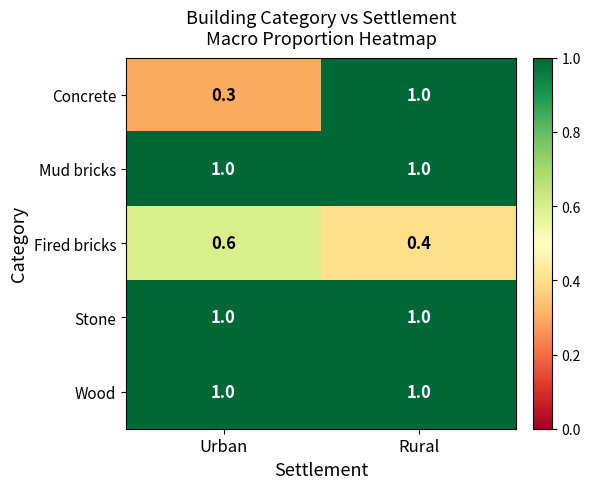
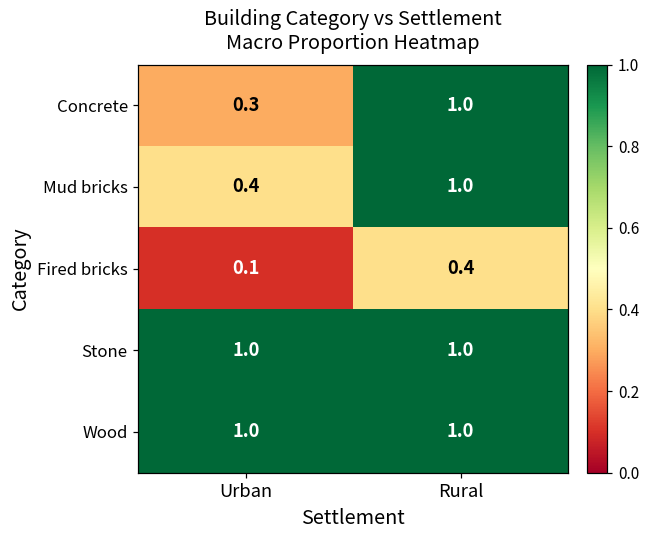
Mud bricks, Urban: 1.0 -> 0.4
Fired bricks, Urban: 0.6 -> 0.1
